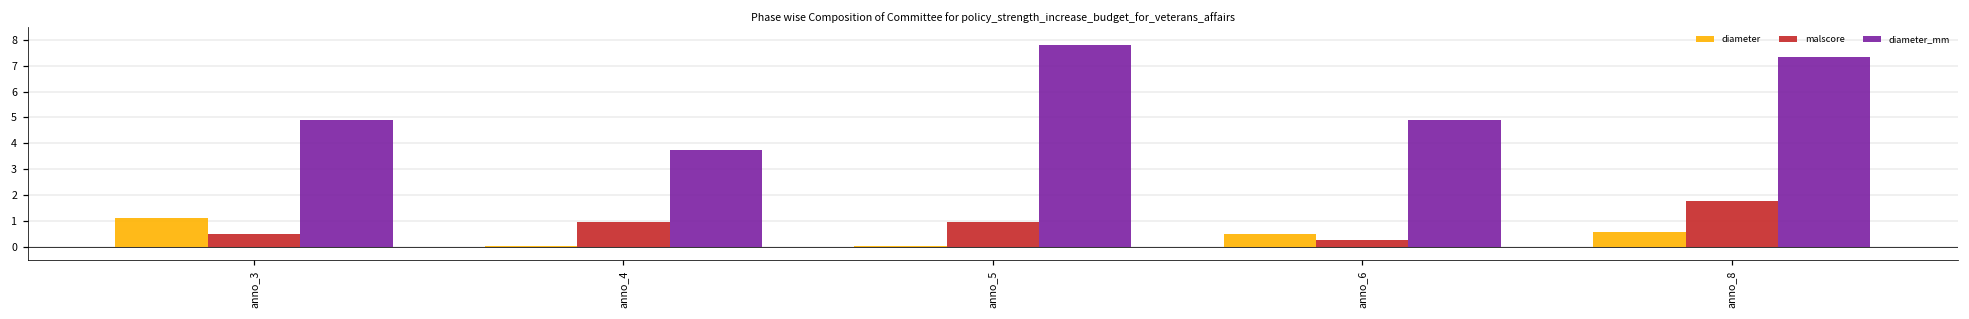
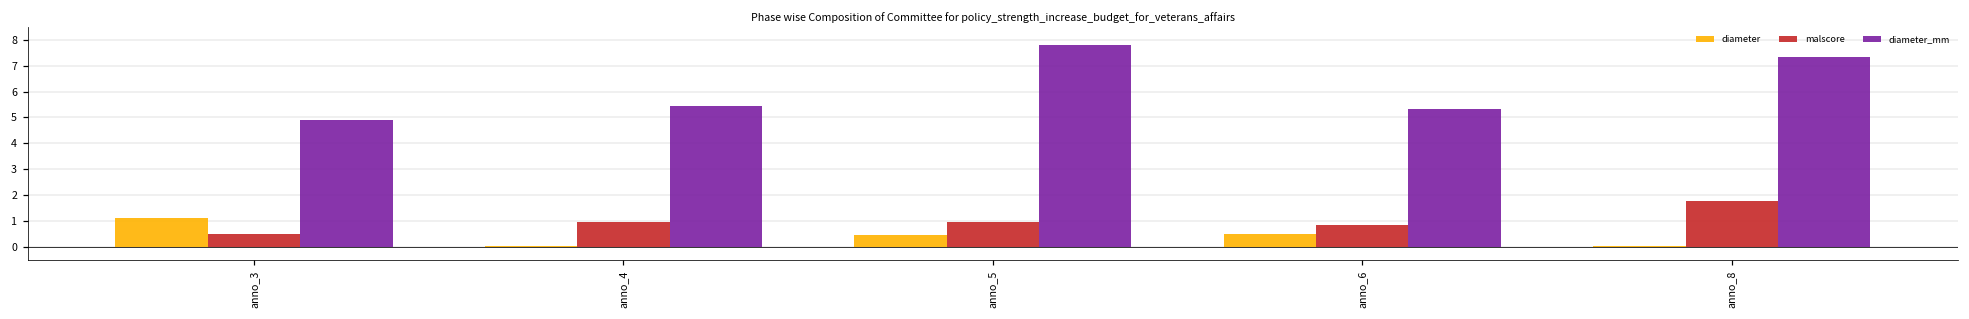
diameter_mm, anno_4: 3.7 -> 5.4
diameter, anno_5: 0.0 -> 0.5
malscore, anno_6: 0.3 -> 0.8
diameter_mm, anno_6: 4.9 -> 5.3
diameter, anno_8: 0.6 -> 0.0
